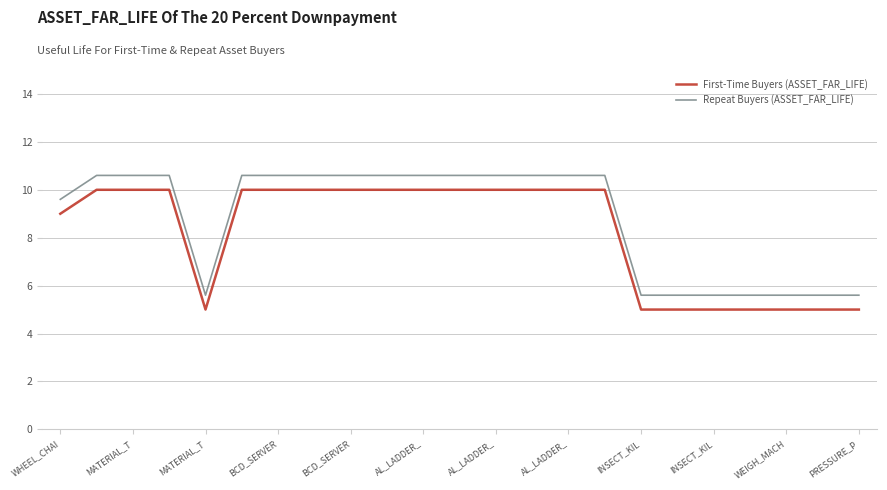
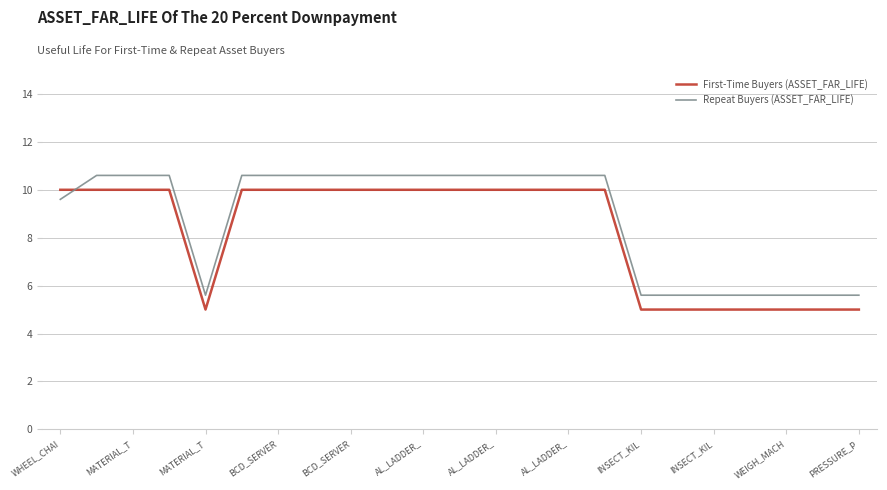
First-Time Buyers (ASSET_FAR_LIFE), WHEEL_CHAI: 9 -> 10
